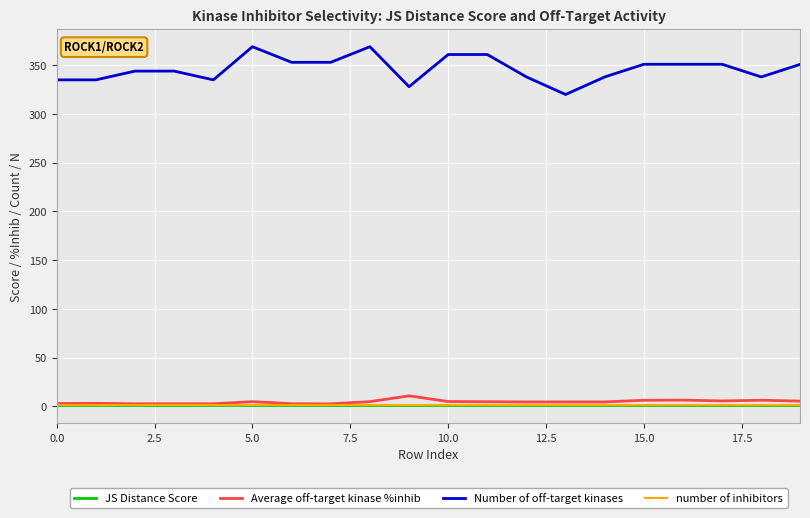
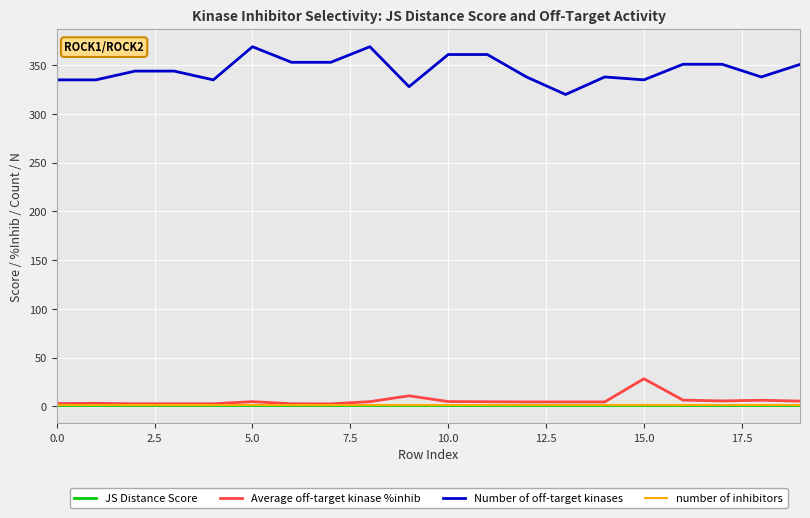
Average off-target kinase %inhib, 15.0: 10 -> 30
Number of off-target kinases, 15.0: 350 -> 340
